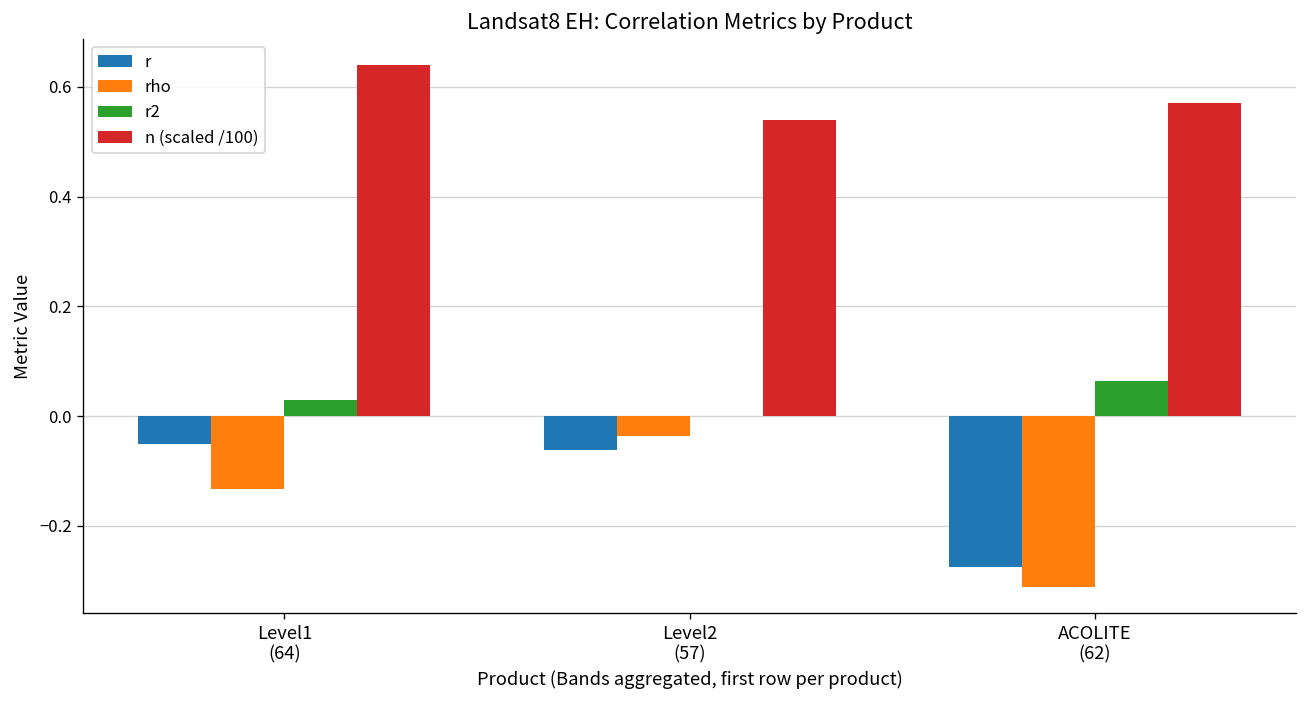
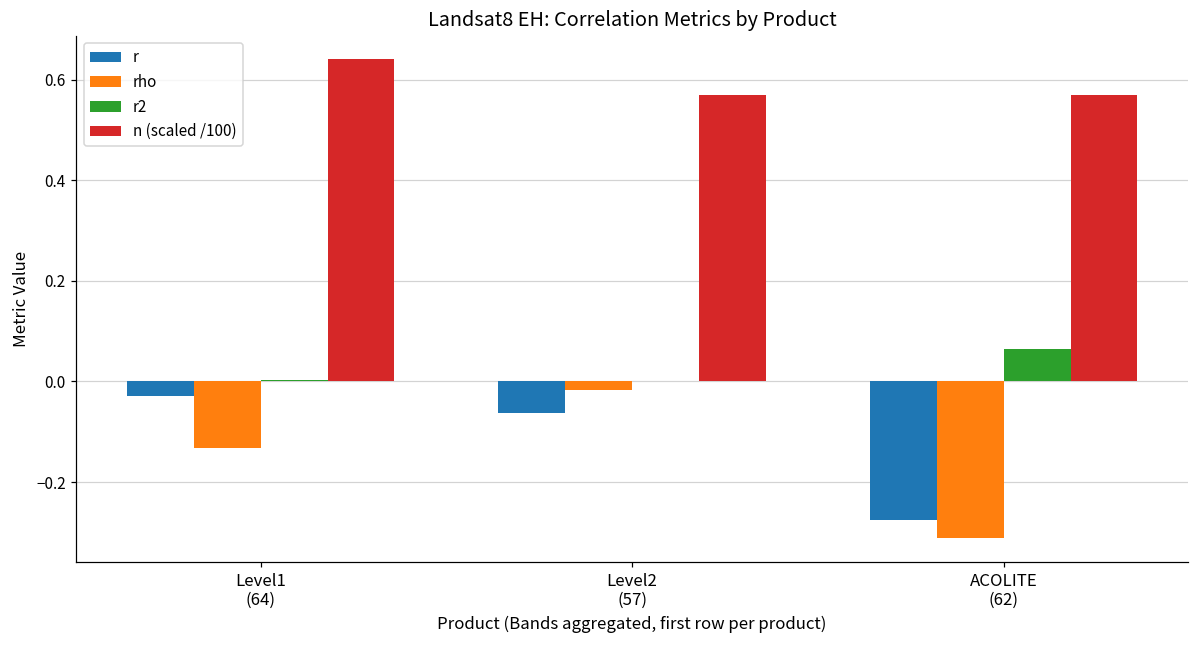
r, Level1 (64): -0.05 -> -0.03
r2, Level1 (64): 0.03 -> 0.00
rho, Level2 (57): -0.04 -> -0.02
n (scaled /100), Level2 (57): 0.54 -> 0.57
